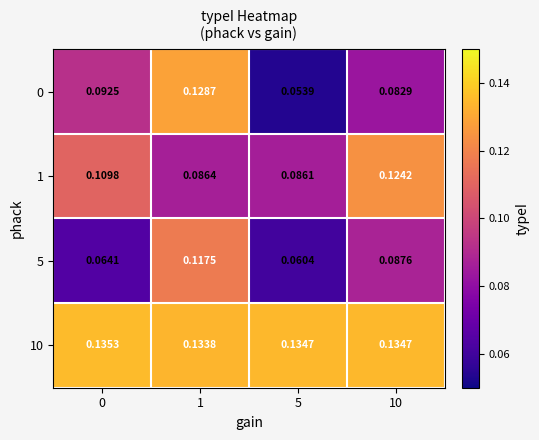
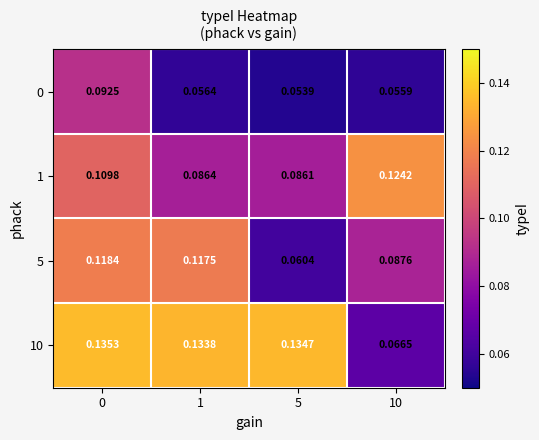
0, 1: 0.1287 -> 0.0564
0, 10: 0.0829 -> 0.0559
5, 0: 0.0641 -> 0.1184
10, 10: 0.1347 -> 0.0665
